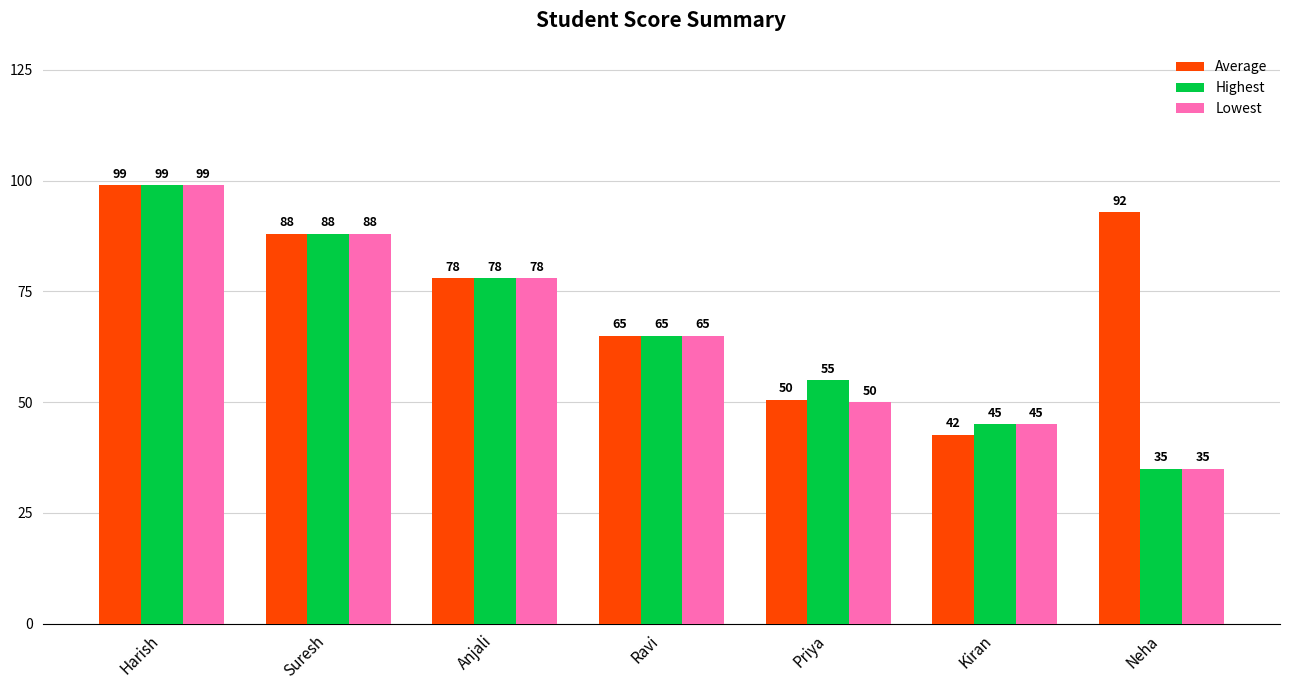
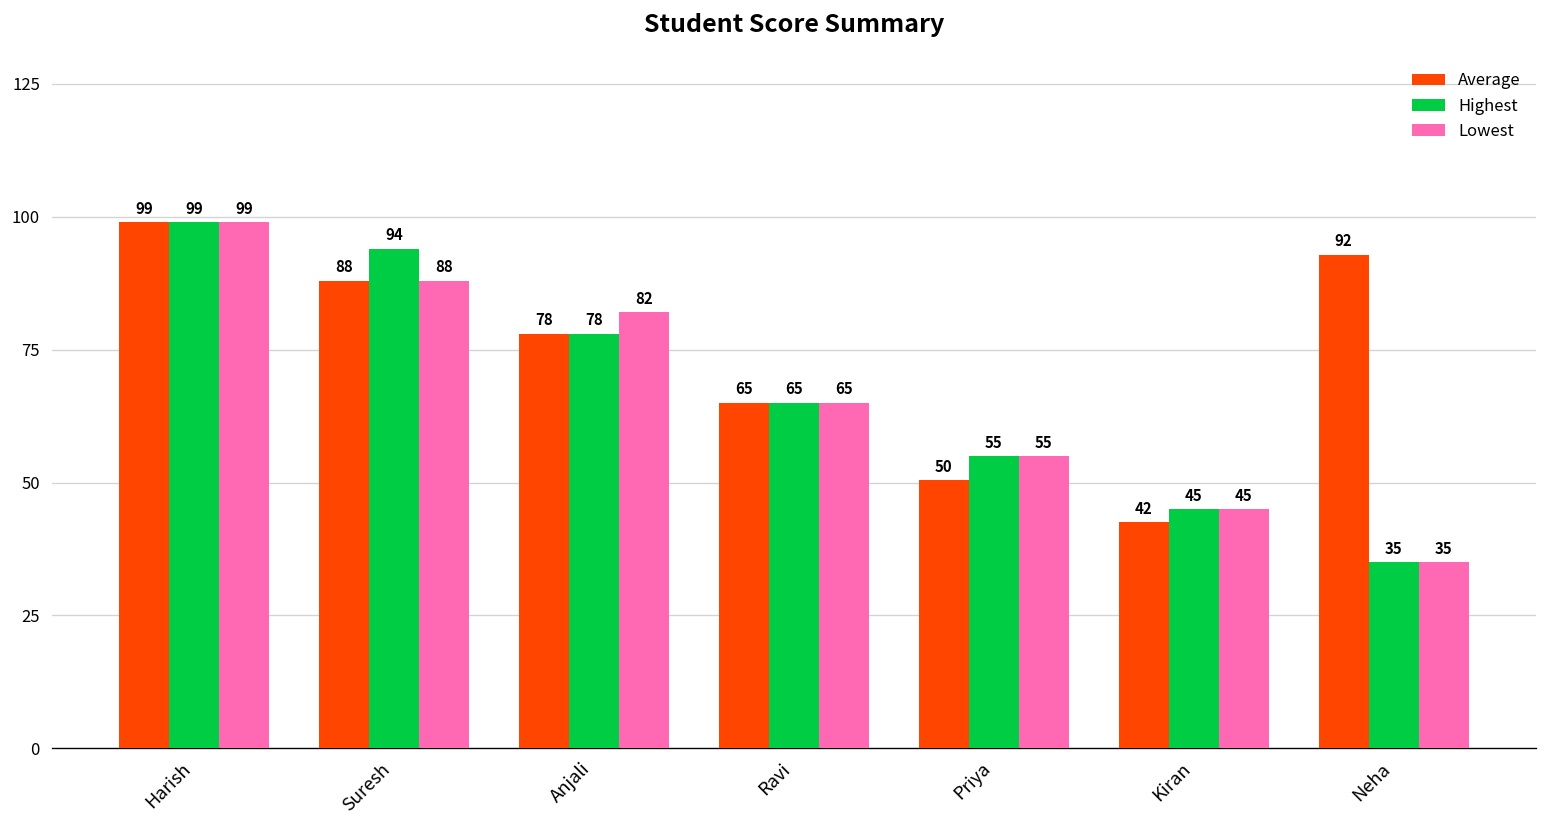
Highest, Suresh: 88 -> 94
Lowest, Anjali: 78 -> 82
Lowest, Priya: 50 -> 55
